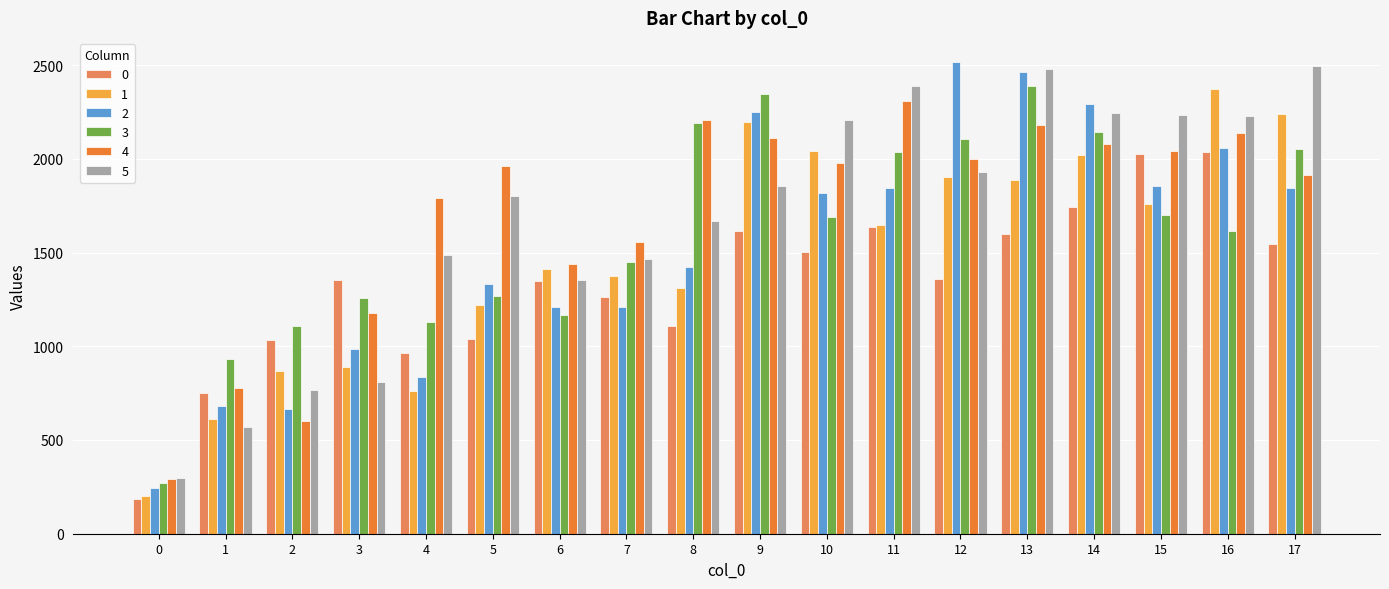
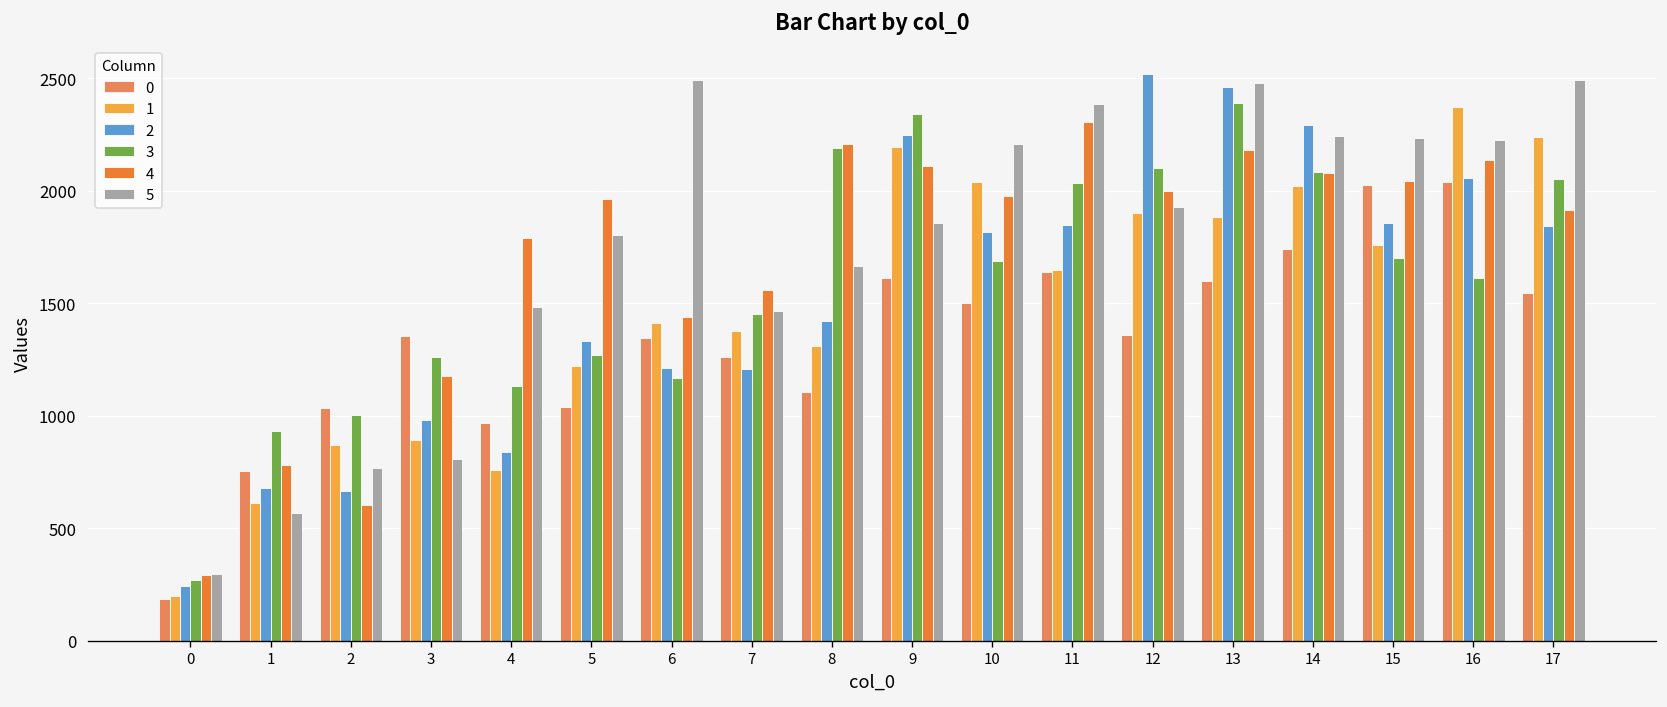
3, 2: 1110 -> 1000
5, 6: 1360 -> 2490
3, 14: 2140 -> 2080
